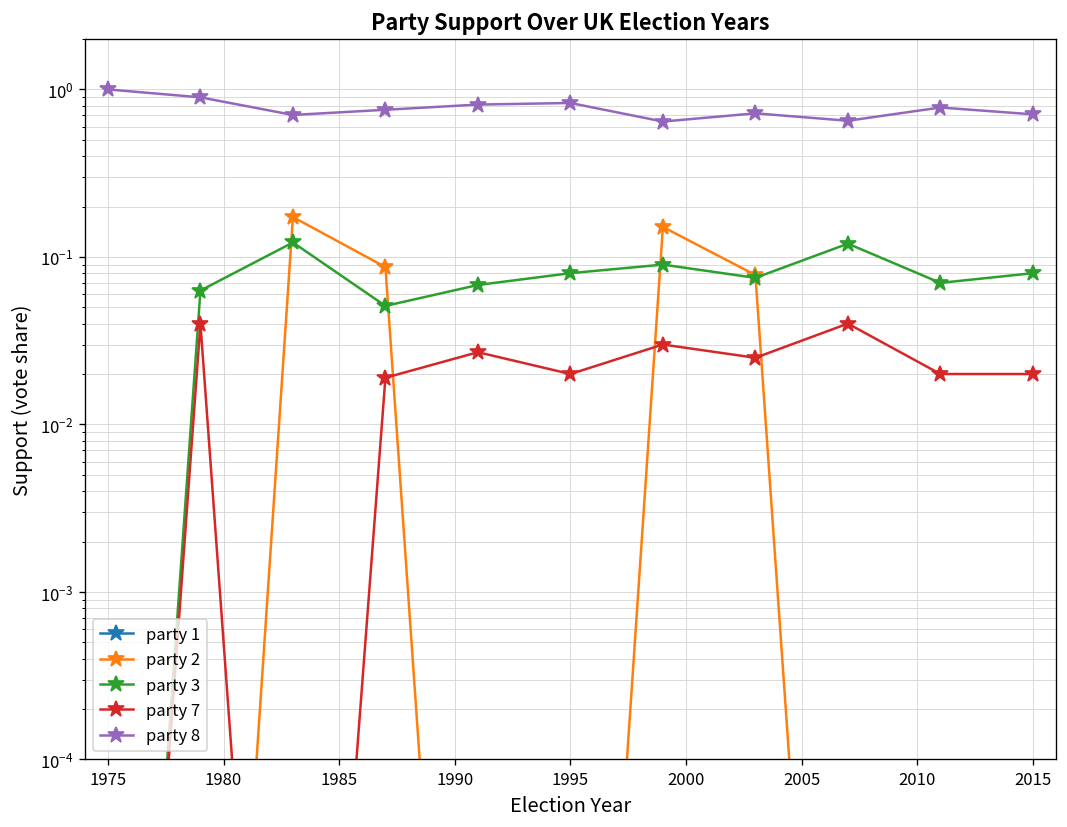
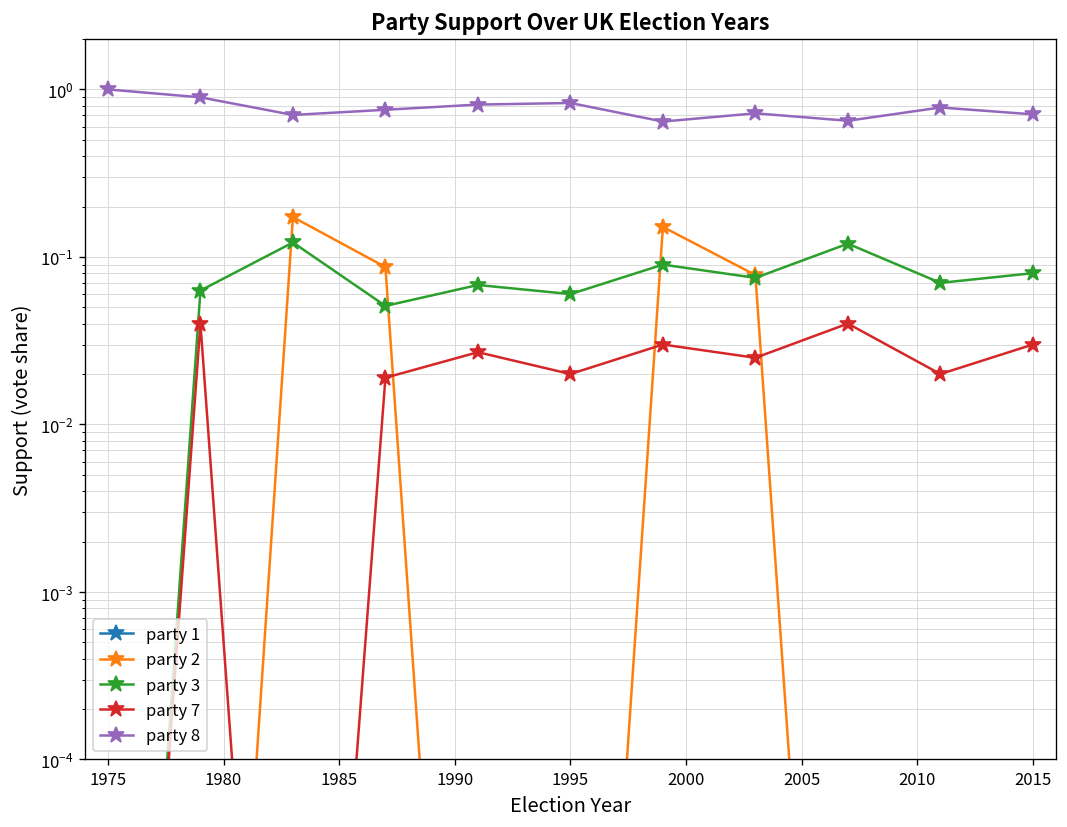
party 3, 1995: 0.08 -> 0.060
party 7, 2015: 0.020 -> 0.030
